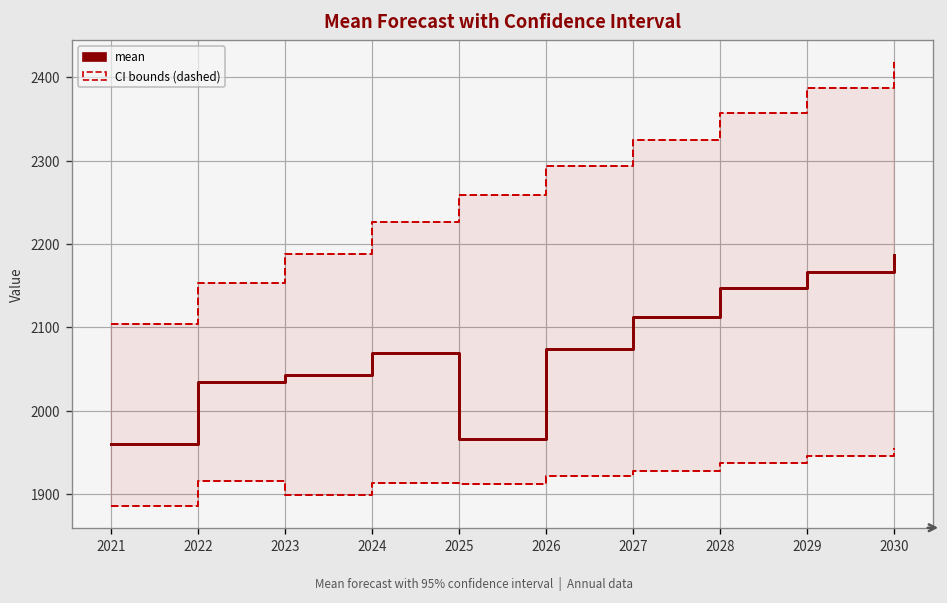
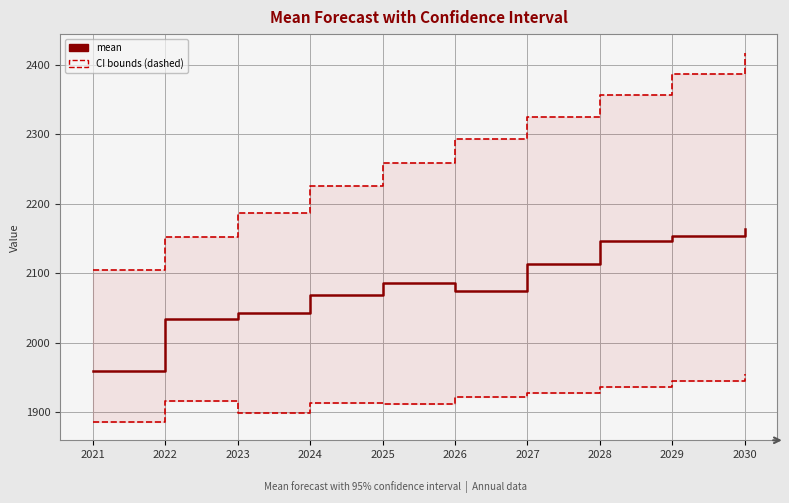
mean, 2025: 1970 -> 2090
mean, 2029: 2170 -> 2150
mean, 2030: 2190 -> 2160
